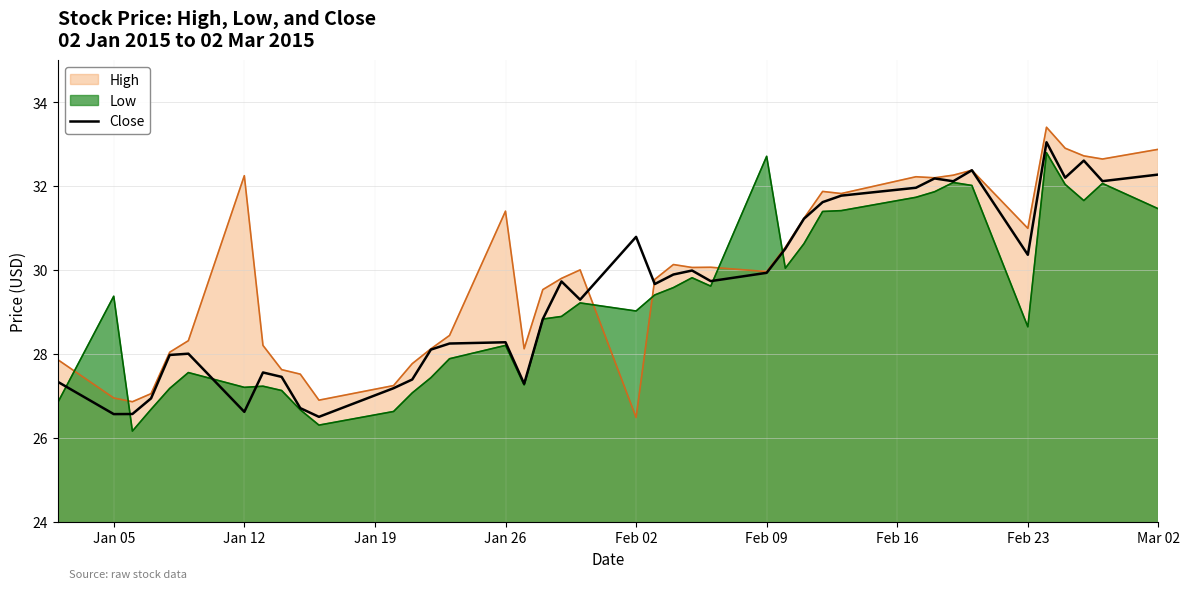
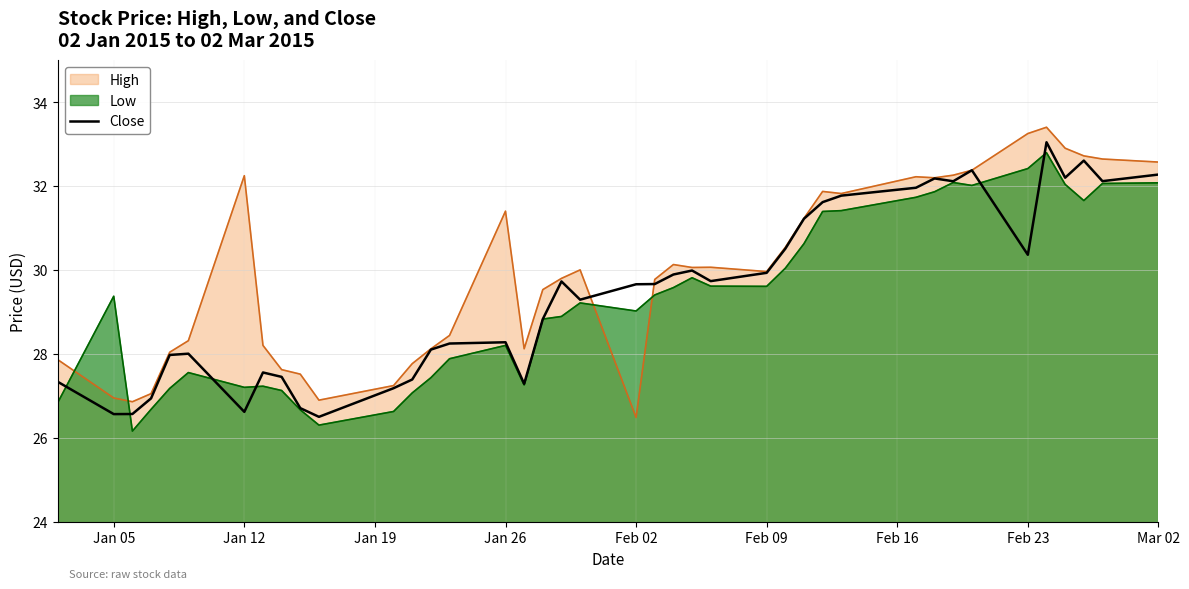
Close, Feb 02: 30.8 -> 29.7
Low, Feb 09: 32.7 -> 29.6
High, Feb 23: 31.0 -> 33.3
Low, Feb 23: 28.6 -> 32.4
High, Mar 02: 32.9 -> 32.6
Low, Mar 02: 31.5 -> 32.1
